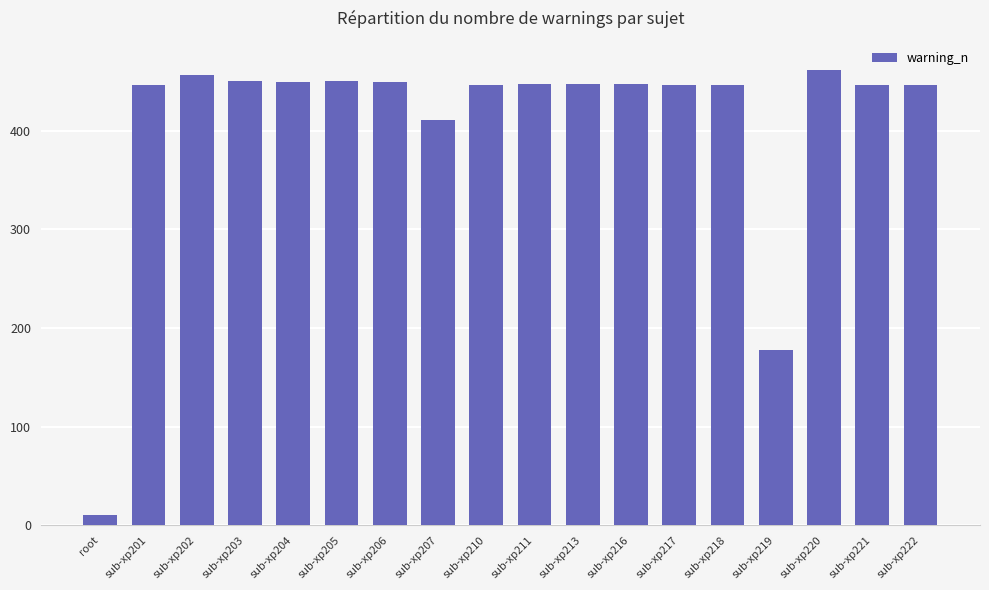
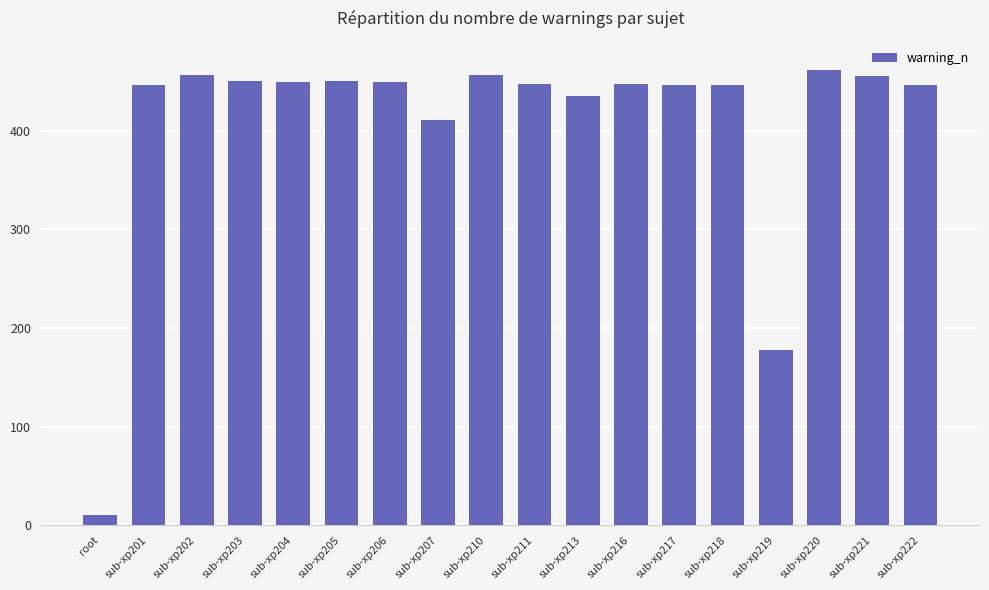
sub-xp210: 450 -> 460
sub-xp213: 450 -> 440
sub-xp221: 450 -> 460
